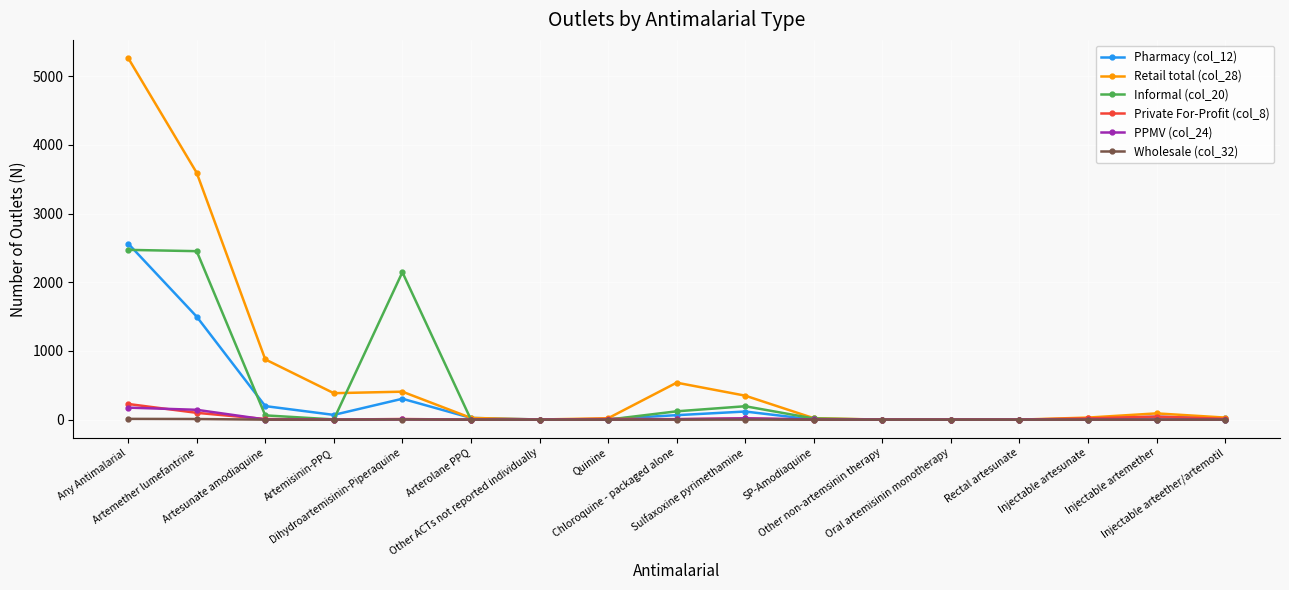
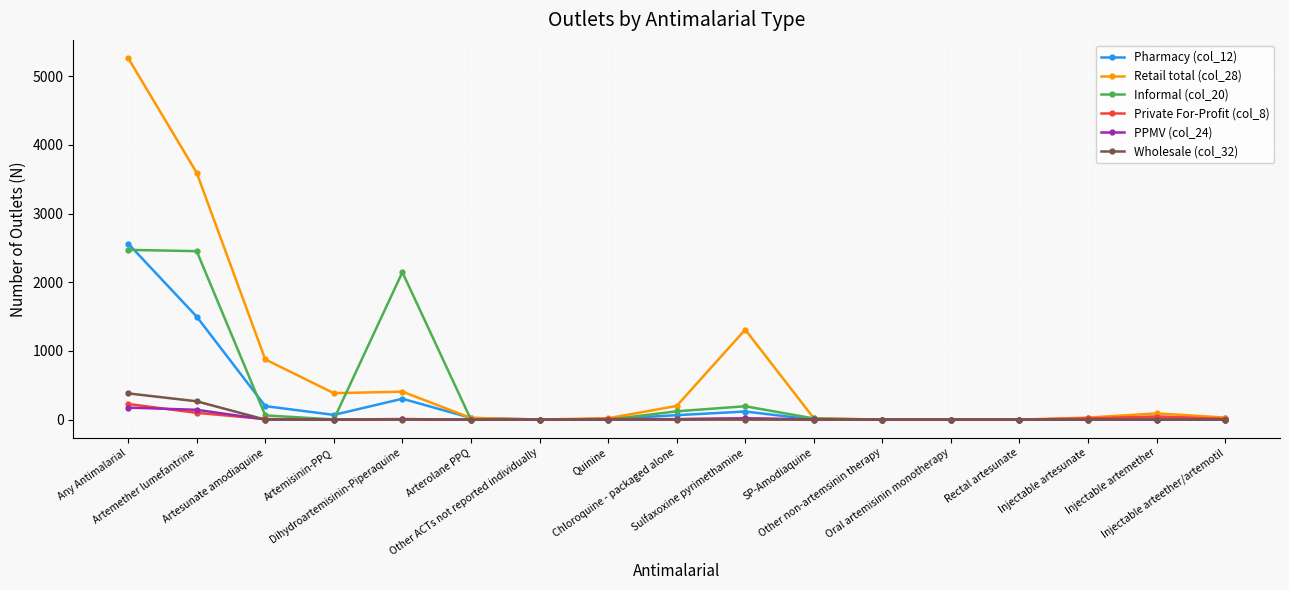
Wholesale (col_32), Any Antimalarial: 0 -> 400
Wholesale (col_32), Artemether lumefantrine: 0 -> 300
Retail total (col_28), Chloroquine - packaged alone: 500 -> 200
Retail total (col_28), Sulfaxoxine pyrimethamine: 300 -> 1300
